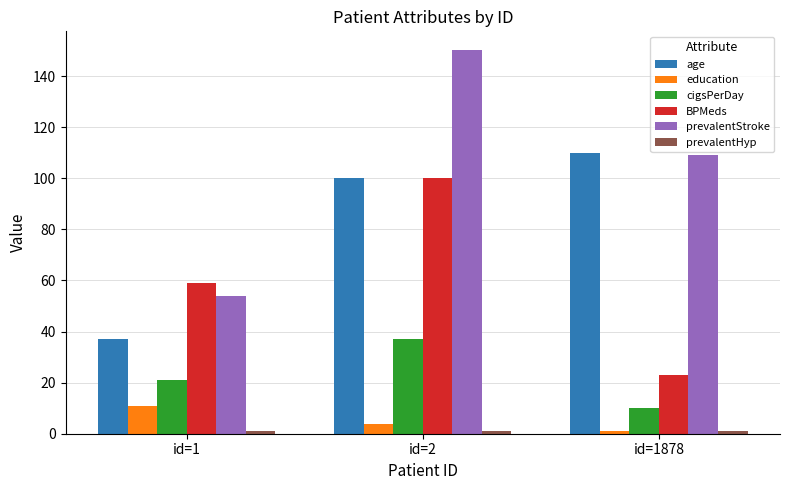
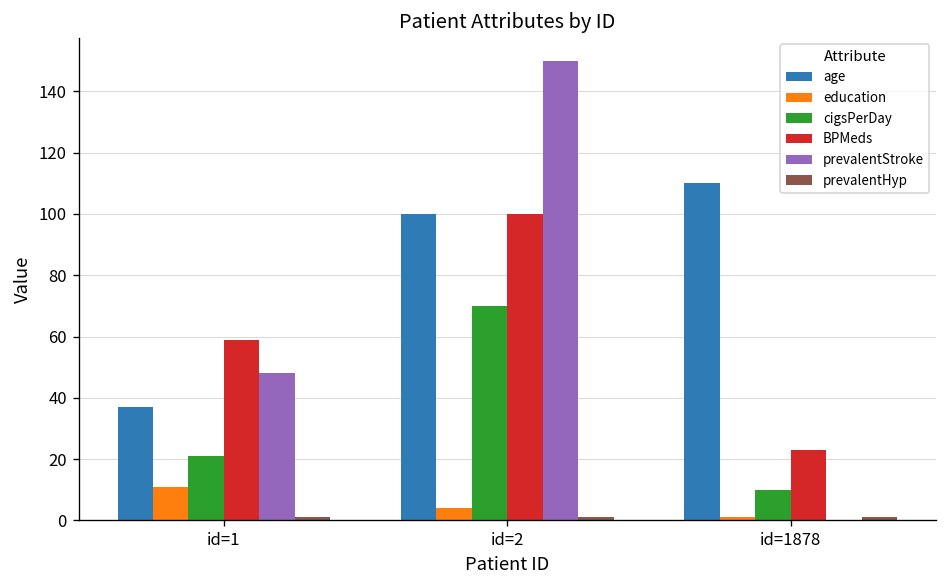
prevalentStroke, id=1: 54 -> 48
cigsPerDay, id=2: 37 -> 70
prevalentStroke, id=1878: 109 -> 0
